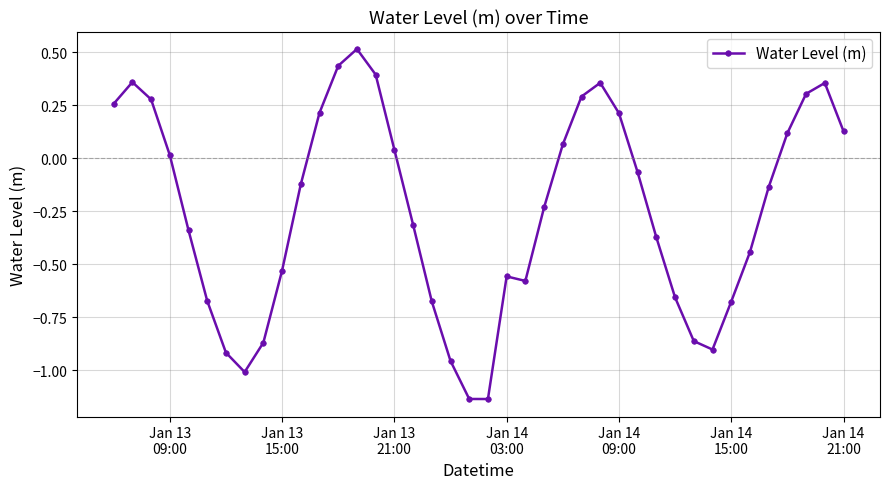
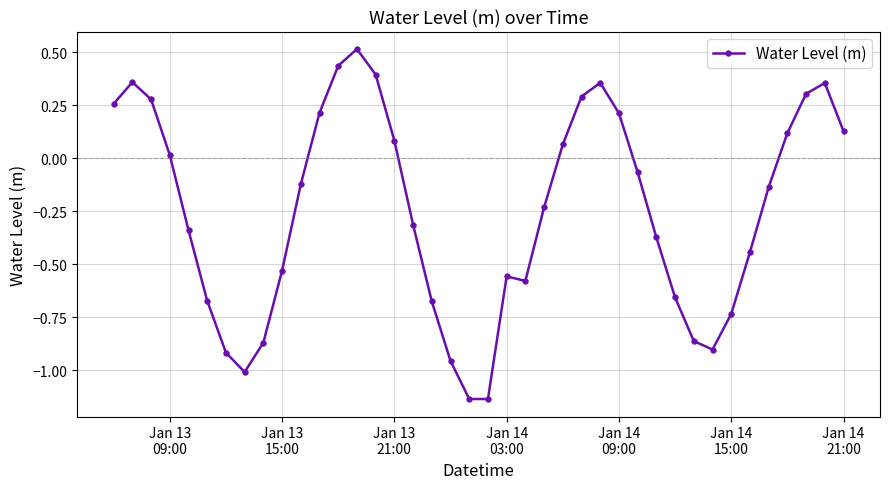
Jan 13 21:00: 0.04 -> 0.08
Jan 14 15:00: -0.68 -> -0.73
